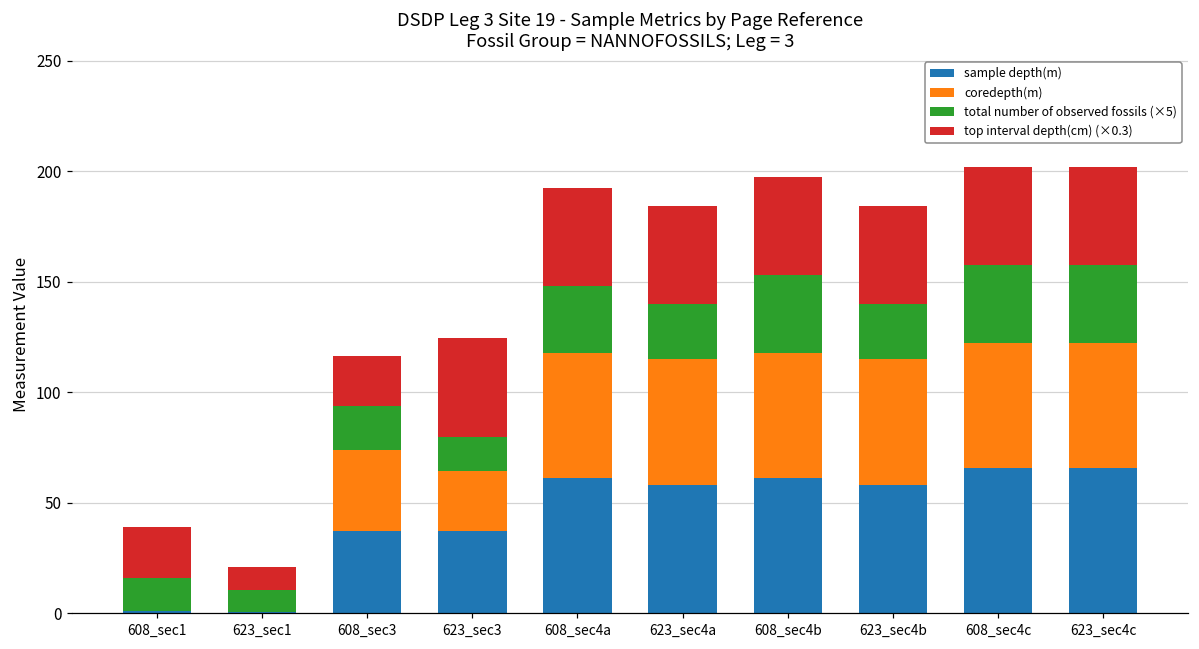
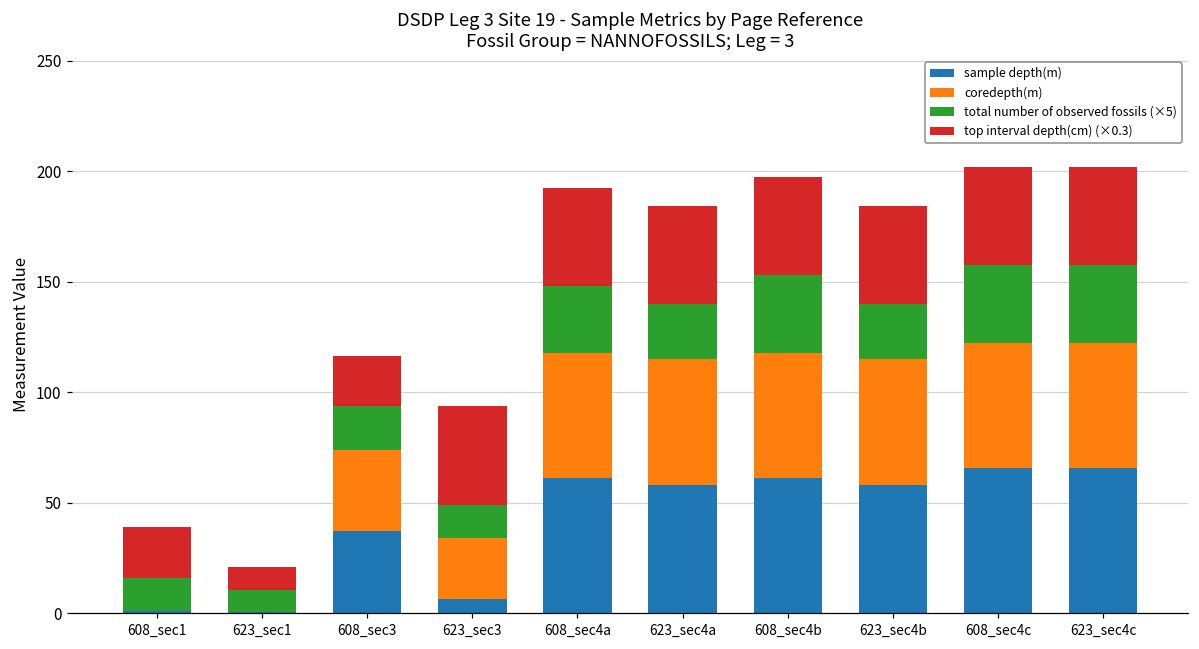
sample depth(m), 623_sec3: 37 -> 7
